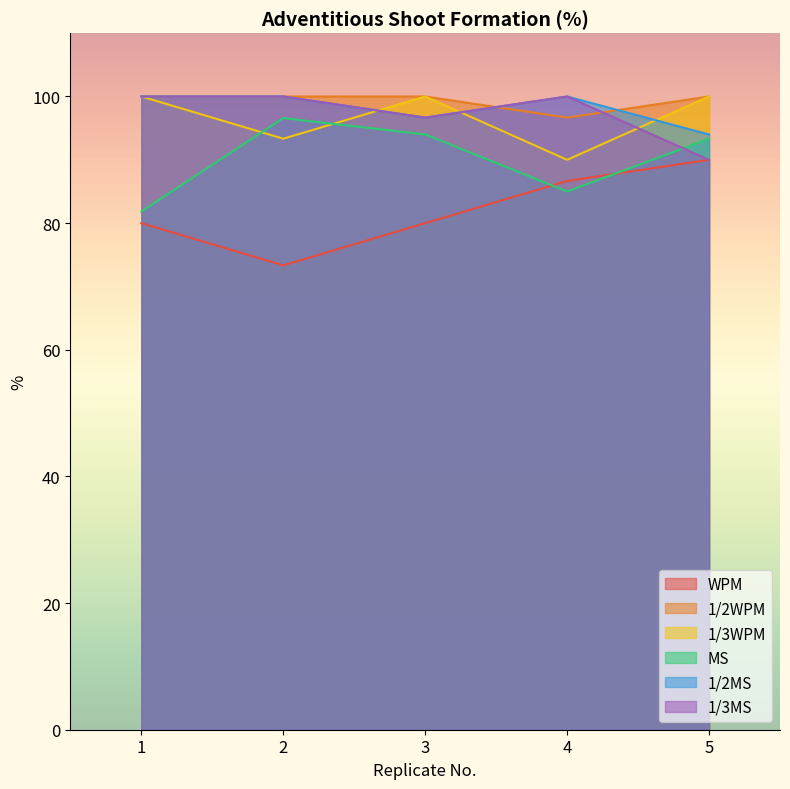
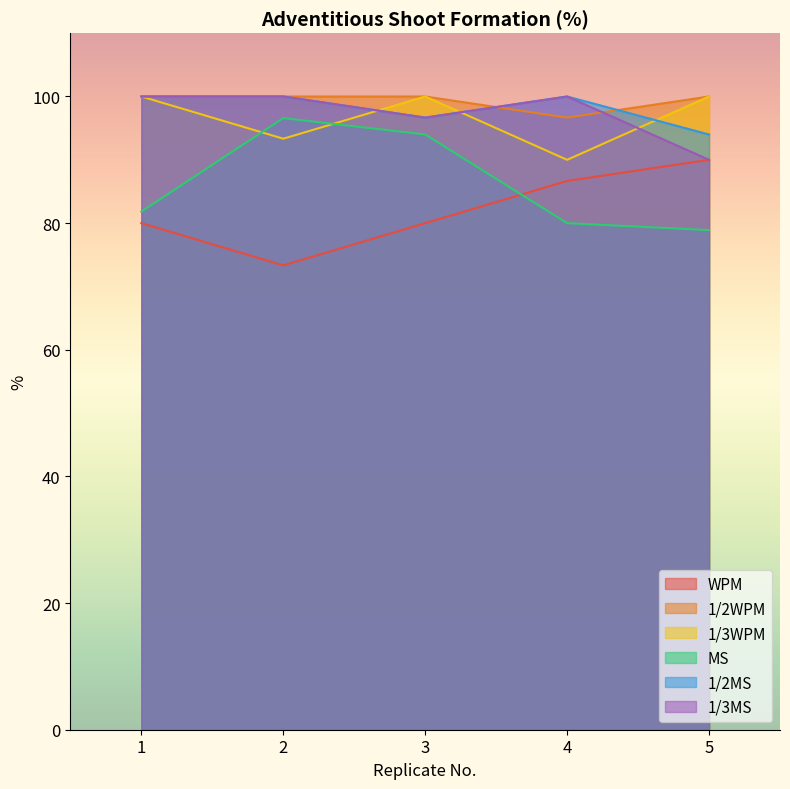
MS, 4: 85 -> 80
MS, 5: 93 -> 79
